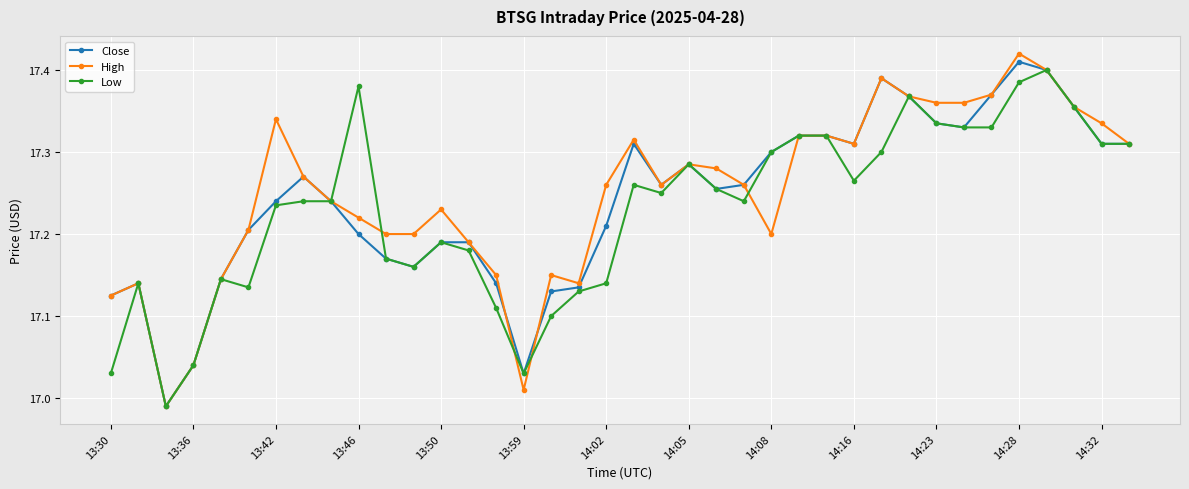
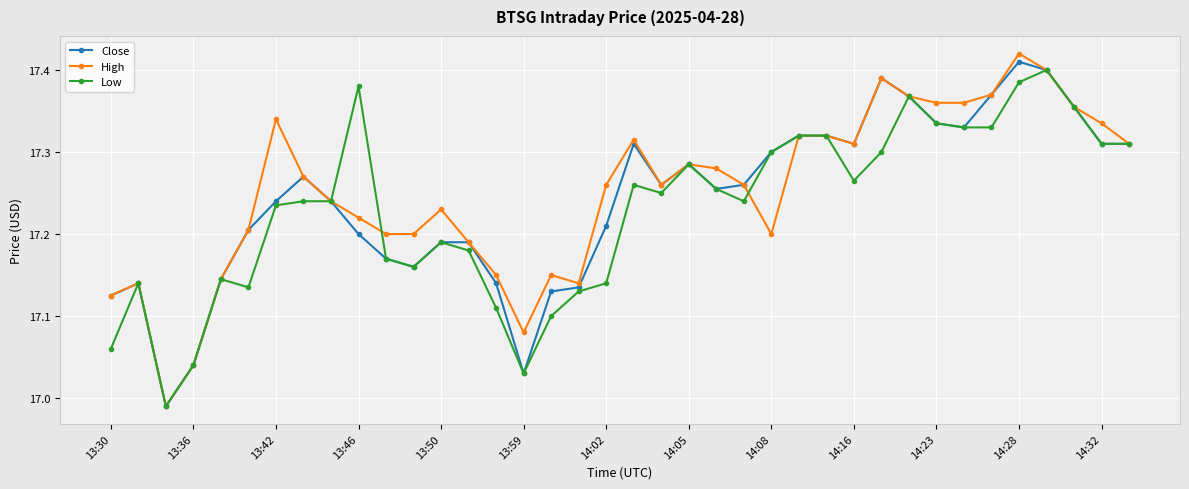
Low, 13:30: 17.03 -> 17.06
High, 13:59: 17.01 -> 17.08
